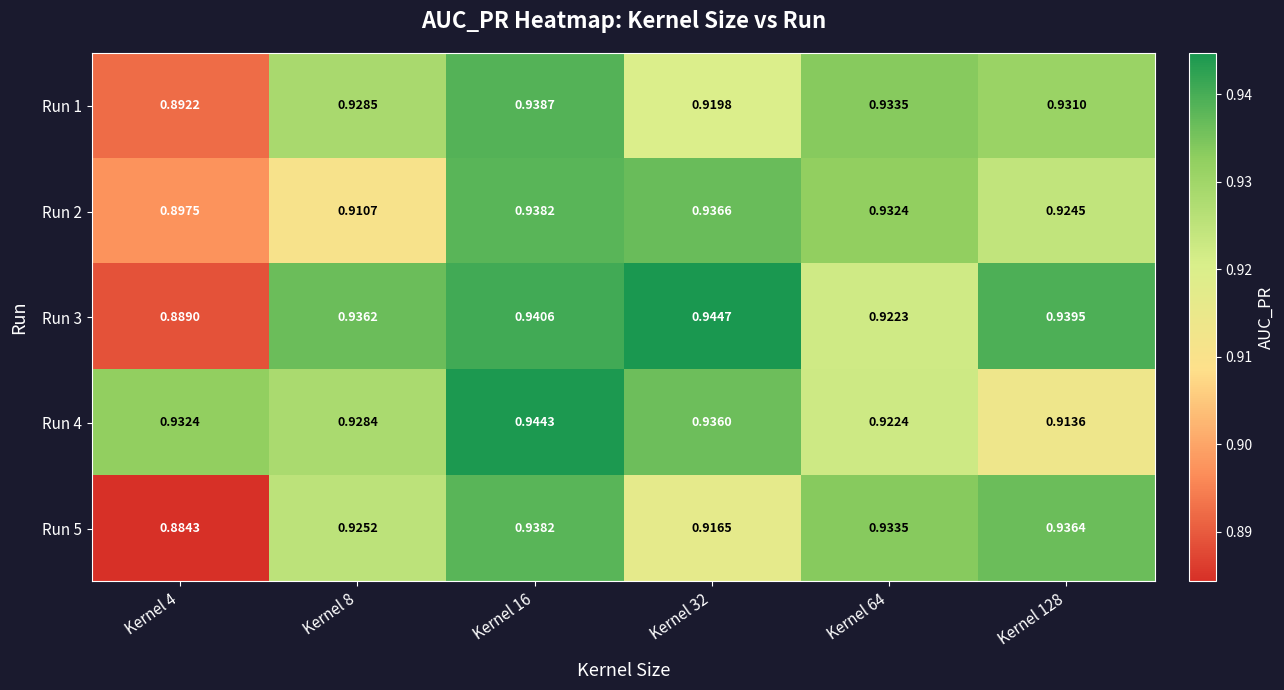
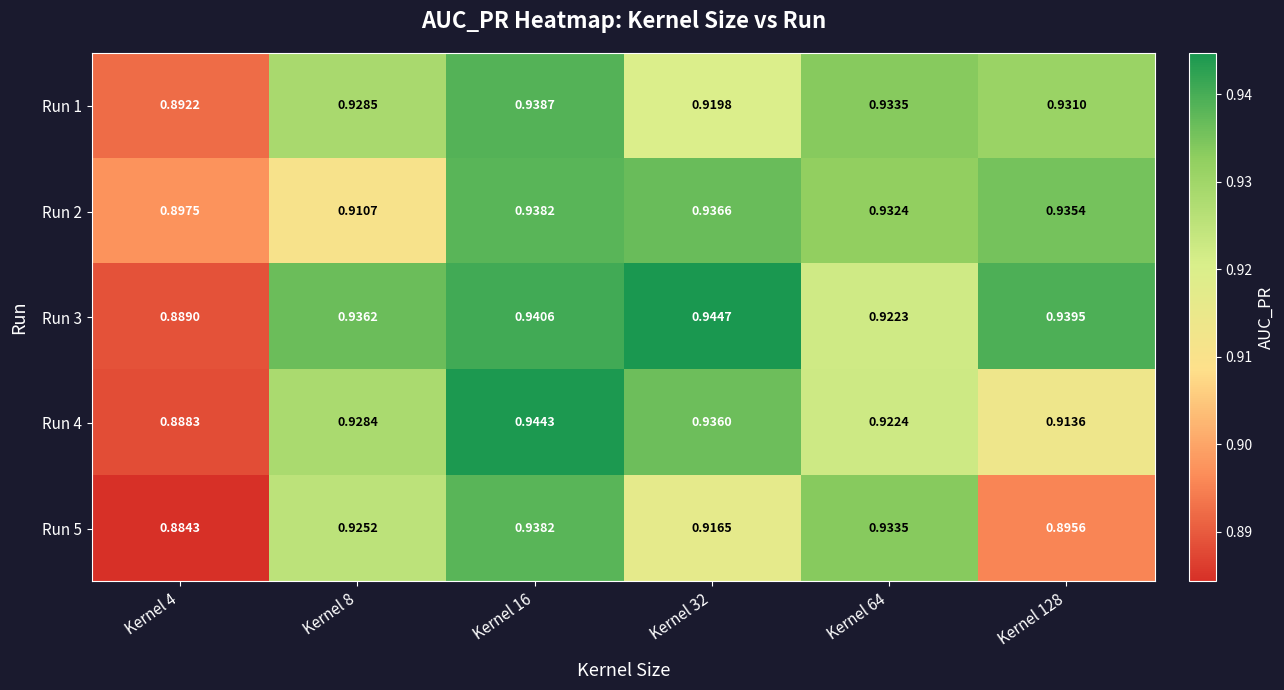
Run 2, Kernel 128: 0.9245 -> 0.9354
Run 4, Kernel 4: 0.9324 -> 0.8883
Run 5, Kernel 128: 0.9364 -> 0.8956
